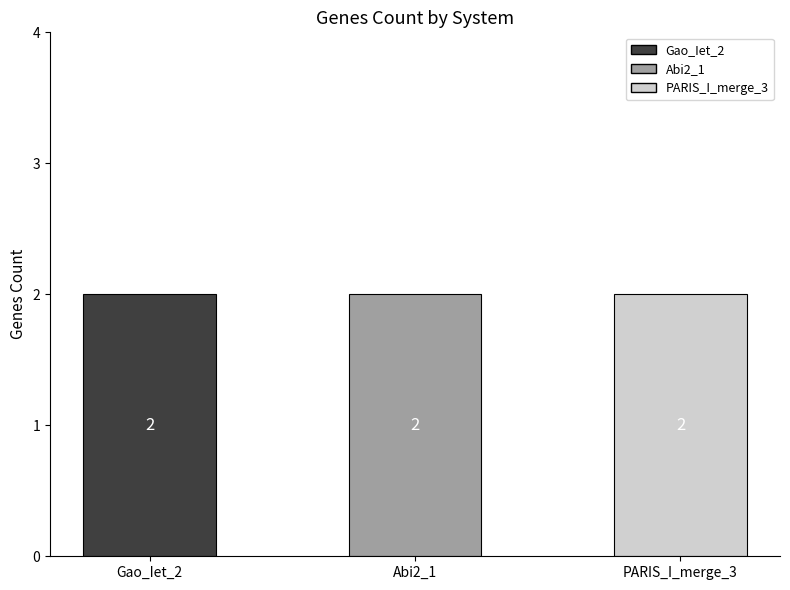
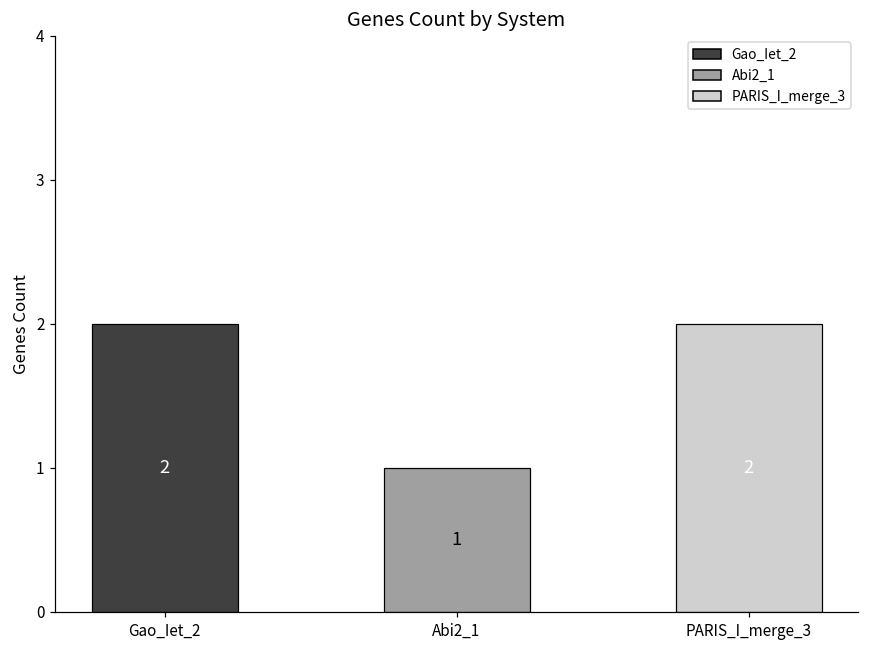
Abi2_1: 2 -> 1
